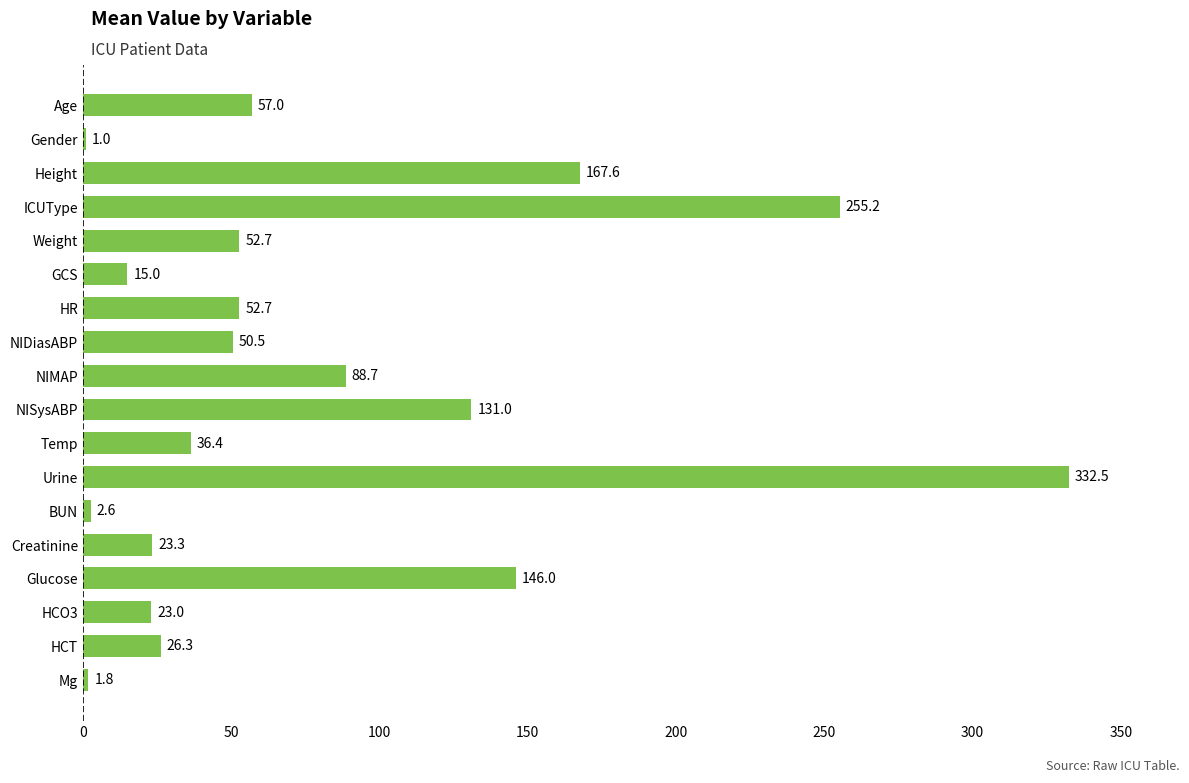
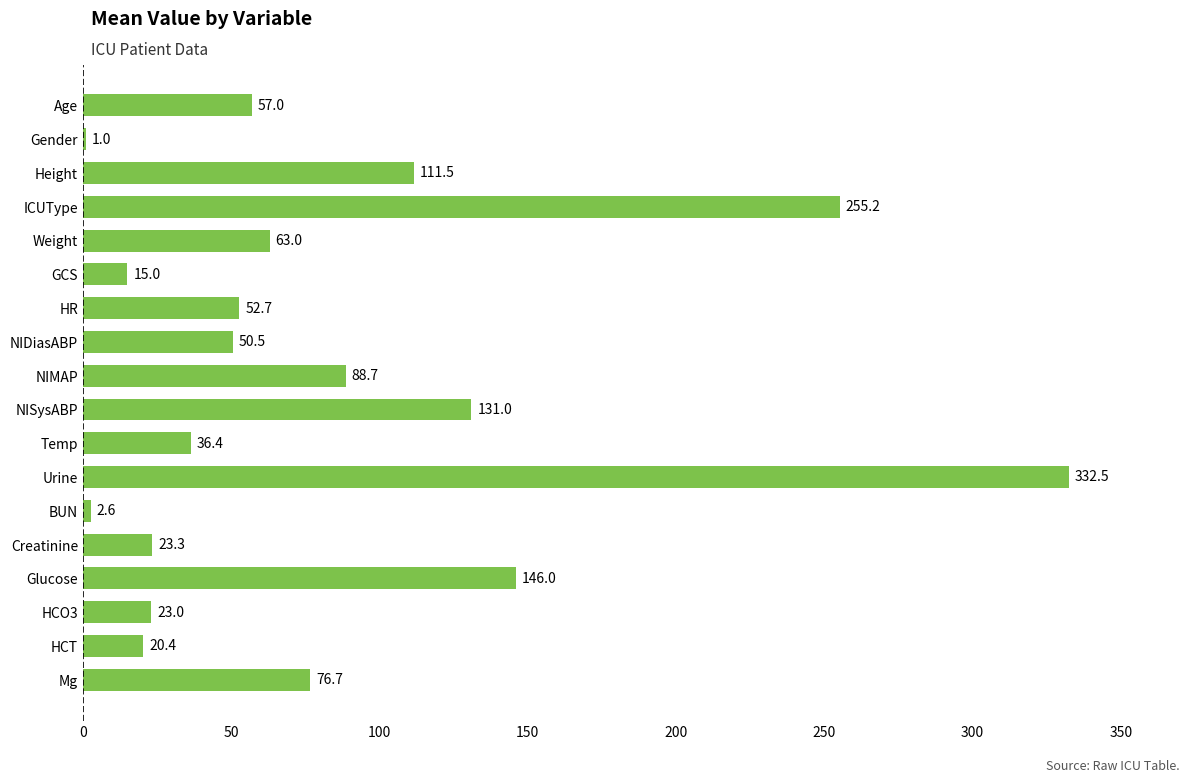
Height: 167.6 -> 111.5
Weight: 52.7 -> 63.0
HCT: 26.3 -> 20.4
Mg: 1.8 -> 76.7
